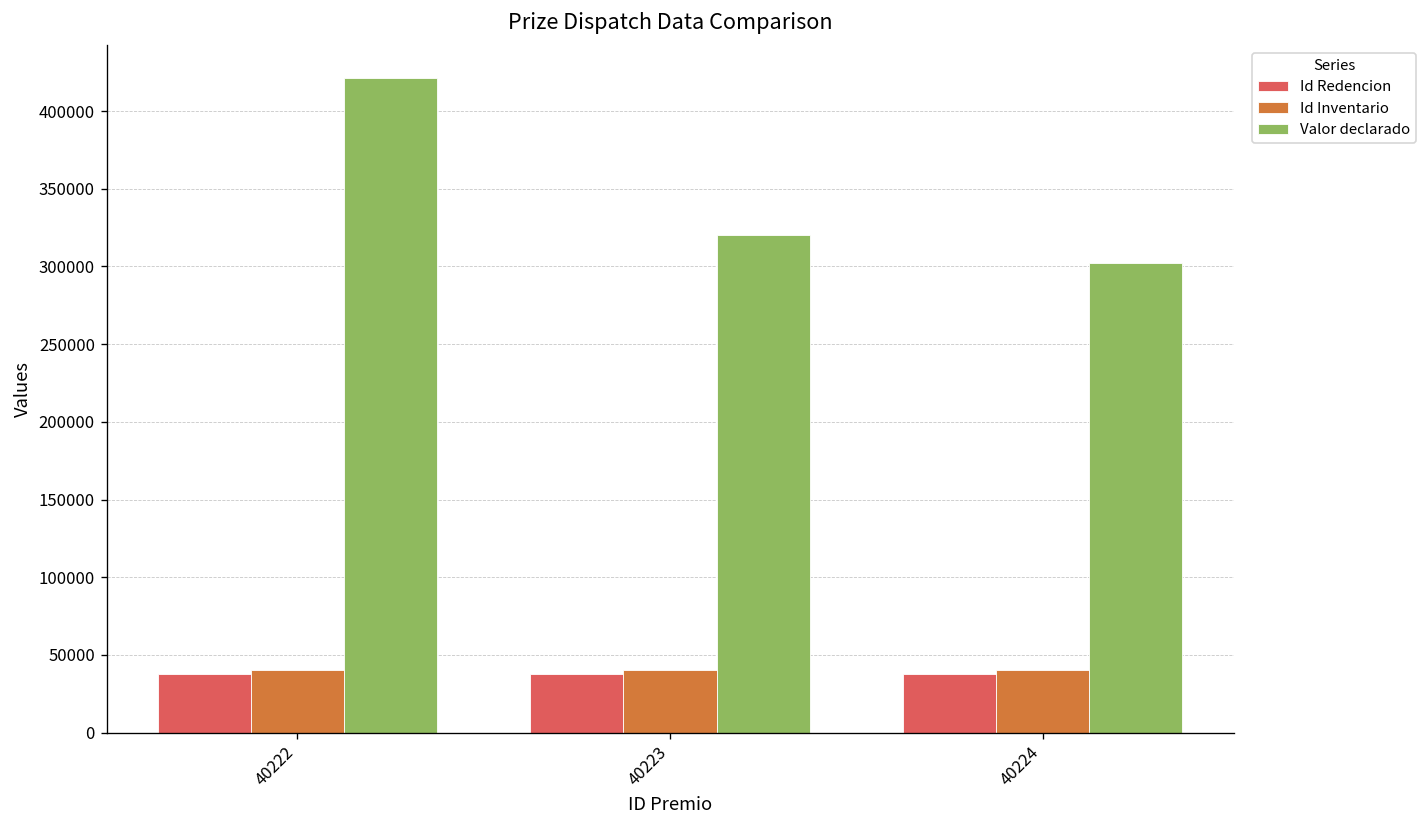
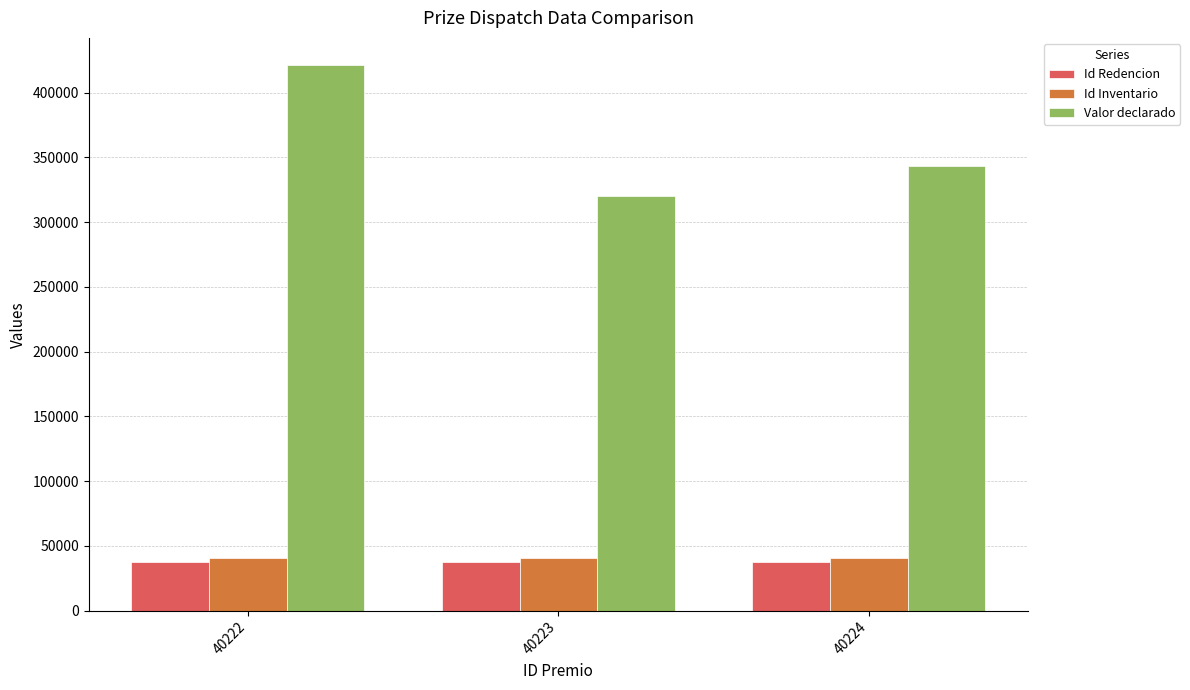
Valor declarado, 40224: 302000 -> 343000
